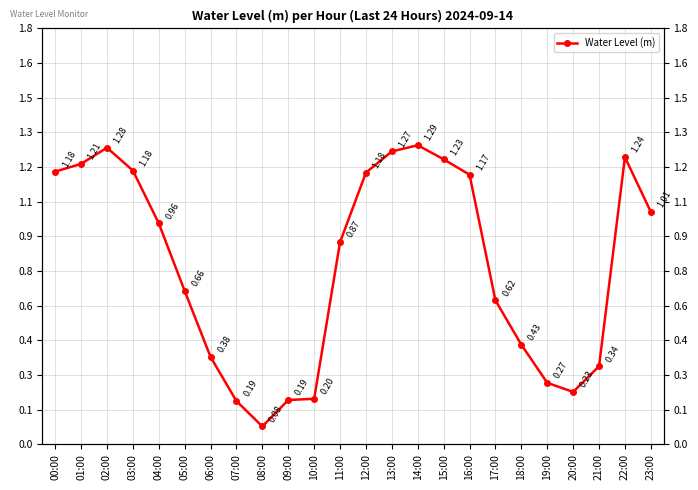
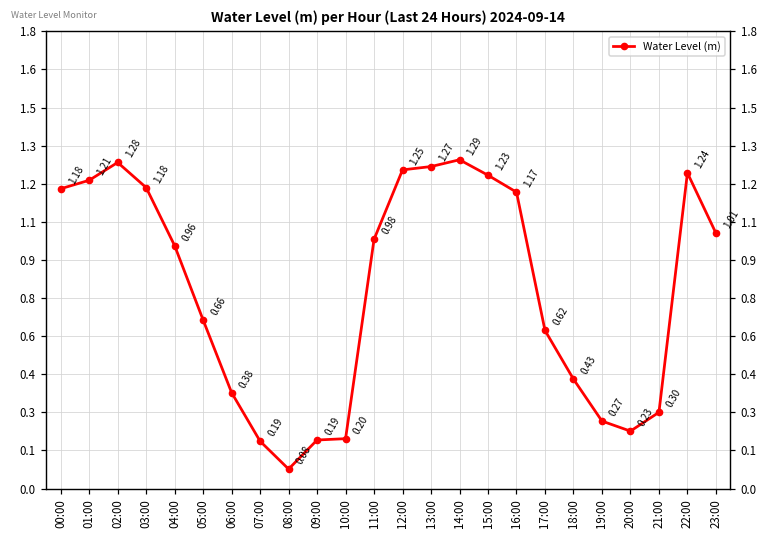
11:00: 0.87 -> 0.98
12:00: 1.18 -> 1.25
21:00: 0.34 -> 0.30
